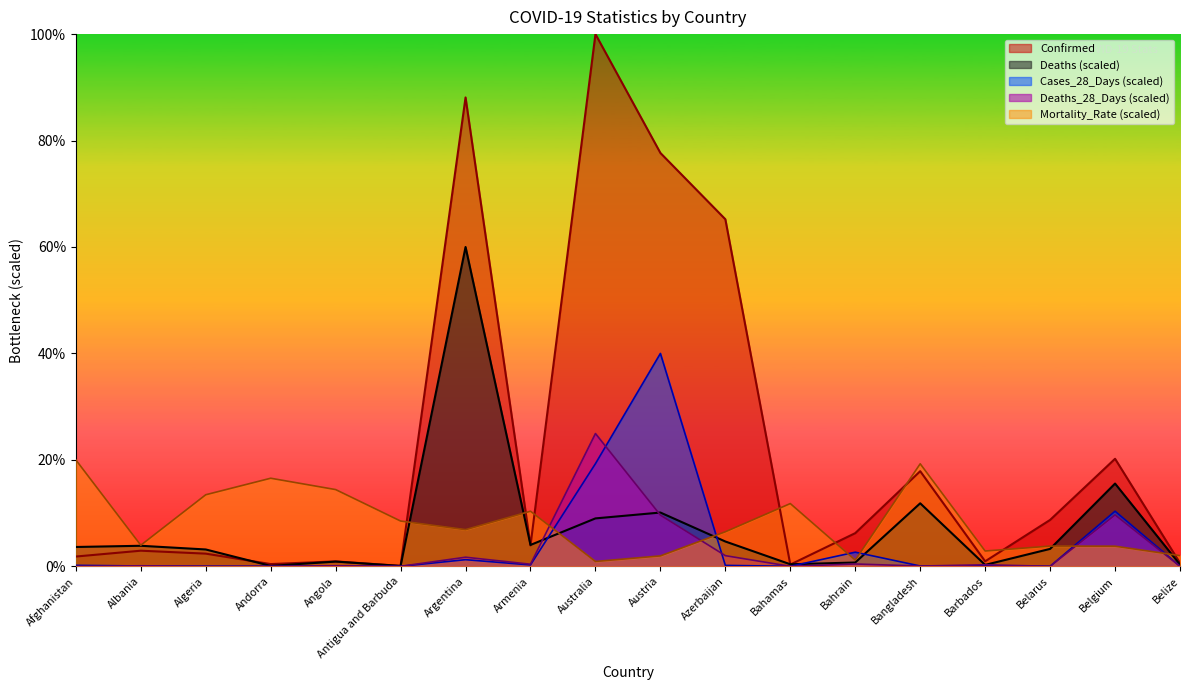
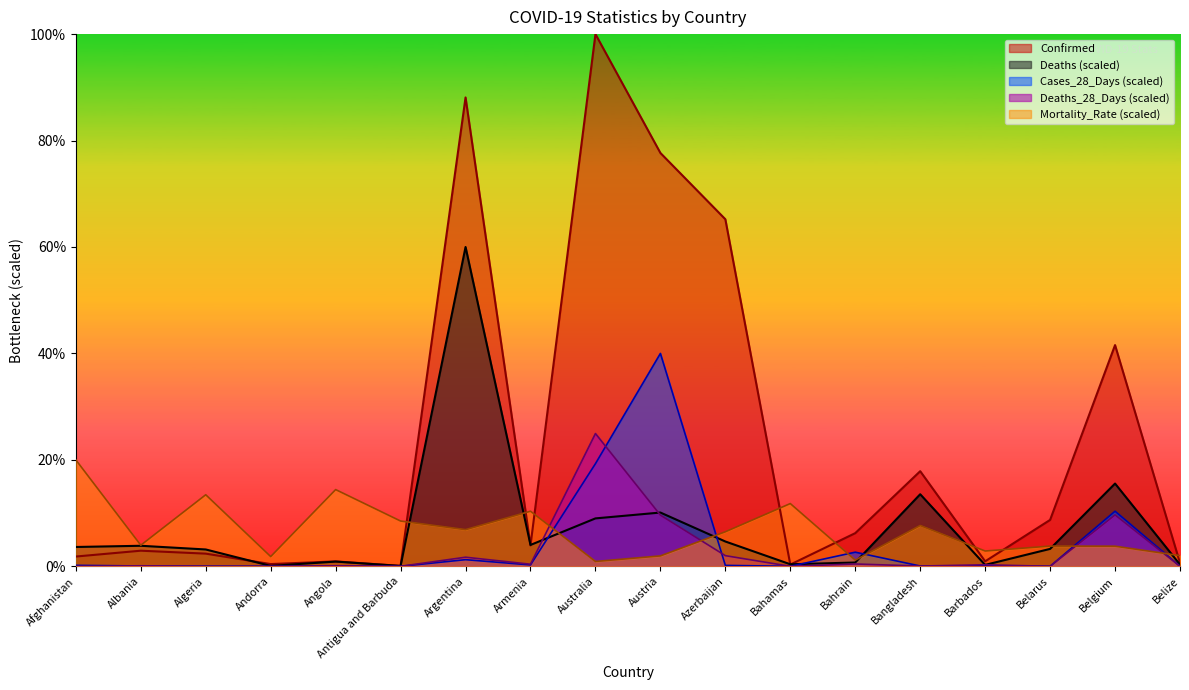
Mortality_Rate (scaled), Andorra: 17% -> 2%
Deaths (scaled), Bangladesh: 12% -> 14%
Mortality_Rate (scaled), Bangladesh: 19% -> 8%
Confirmed, Belgium: 20% -> 42%
